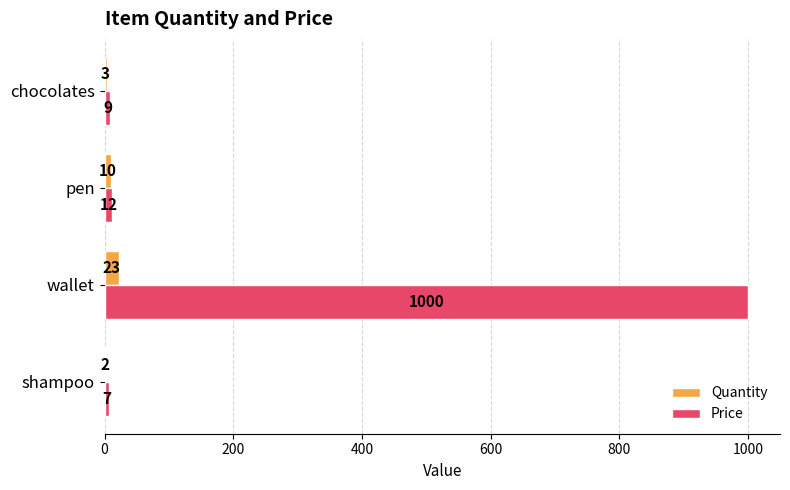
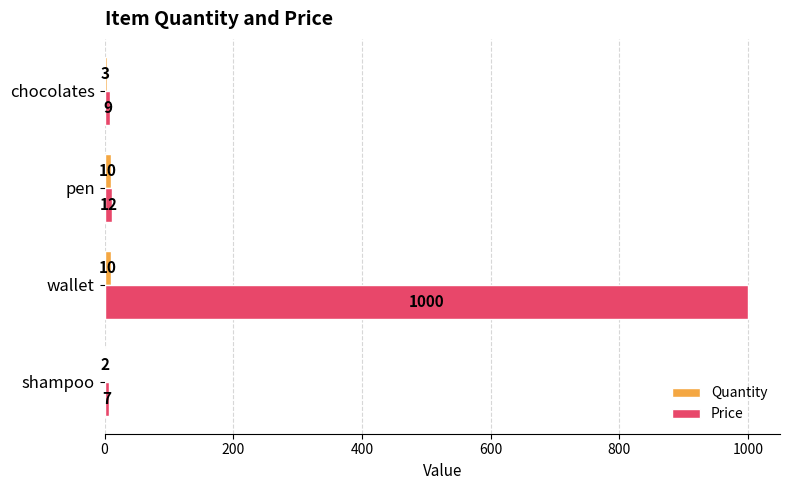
Quantity, wallet: 23 -> 10
